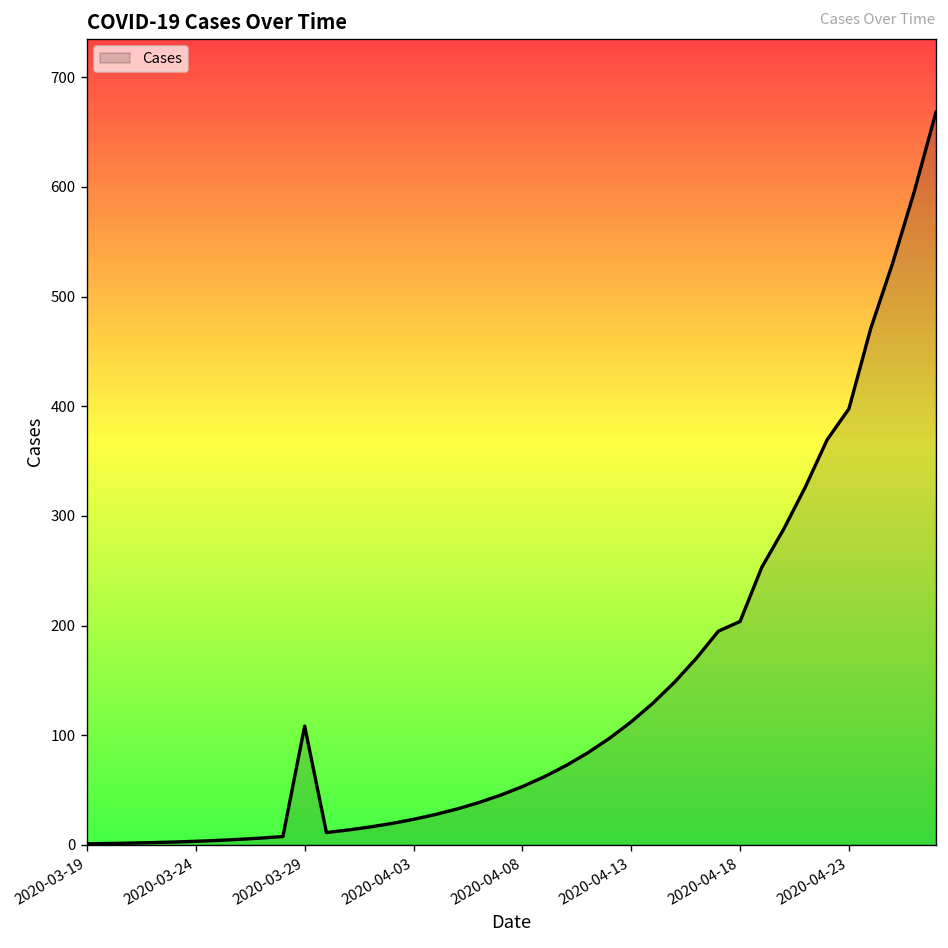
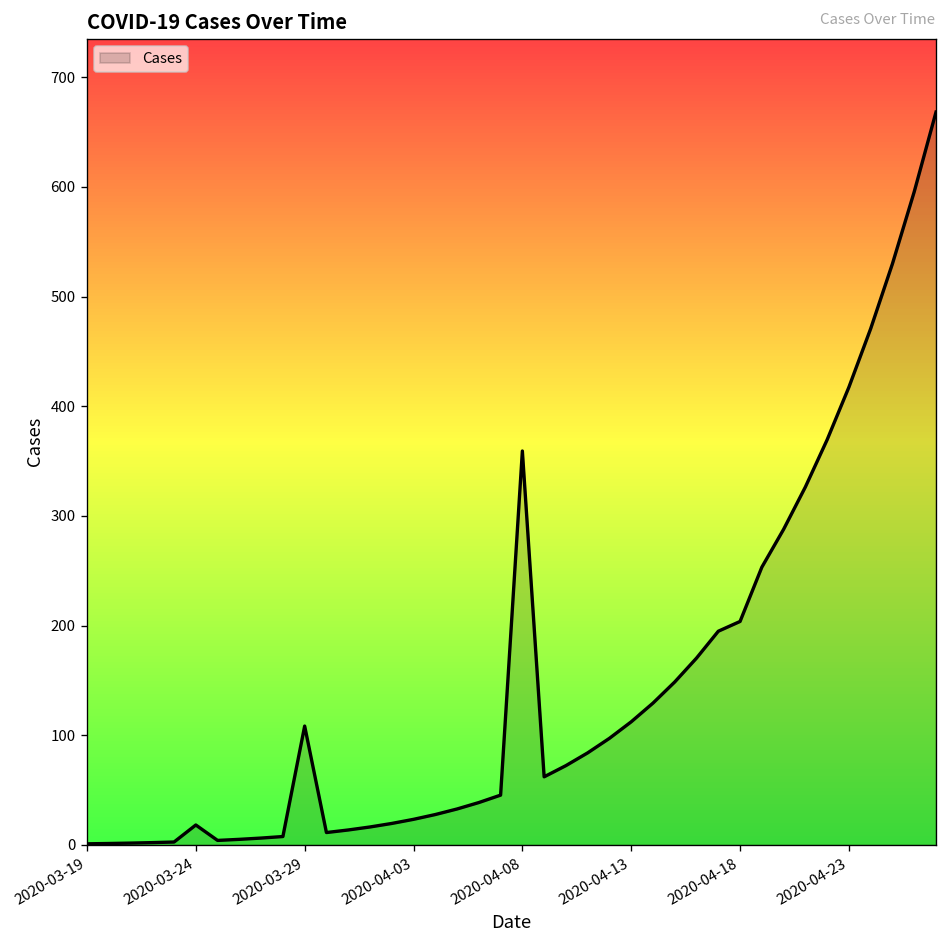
2020-03-24: 0 -> 20
2020-04-08: 50 -> 360
2020-04-23: 400 -> 420
